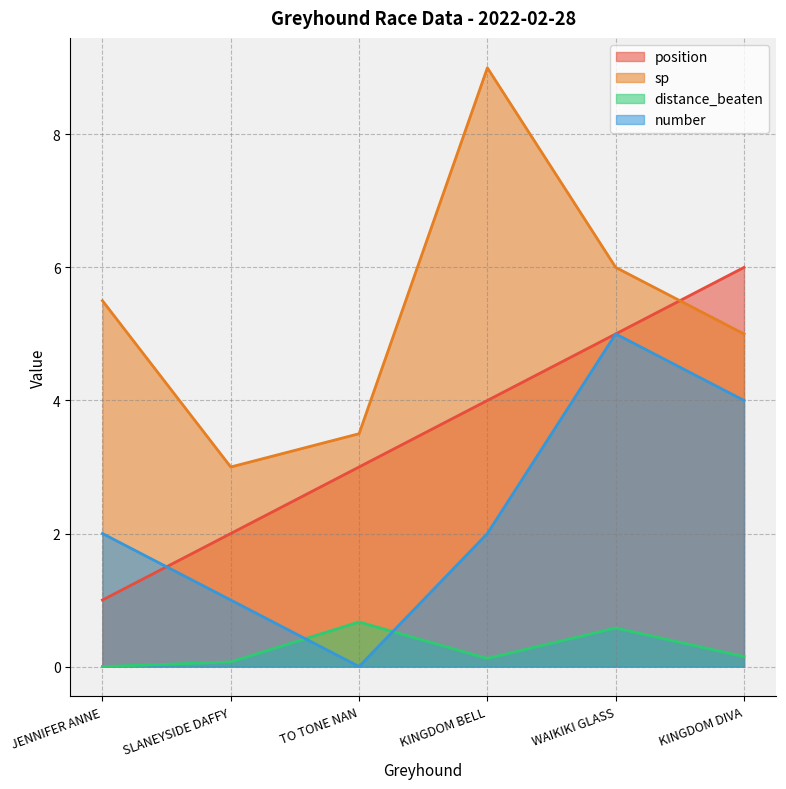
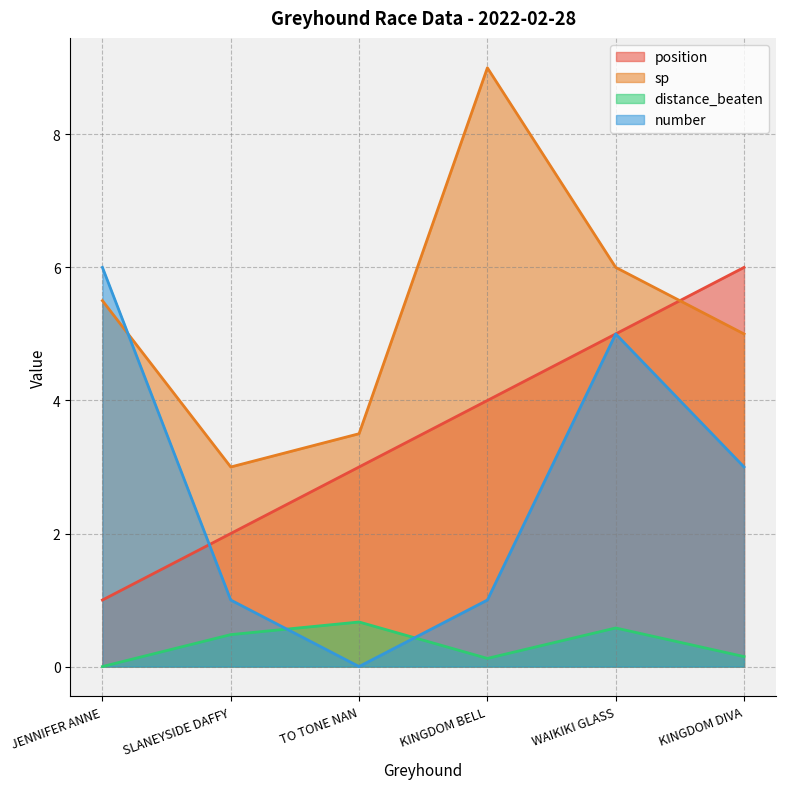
number, JENNIFER ANNE: 2 -> 6
distance_beaten, SLANEYSIDE DAFFY: 0.1 -> 0.5
number, KINGDOM BELL: 2 -> 1
number, KINGDOM DIVA: 4 -> 3
